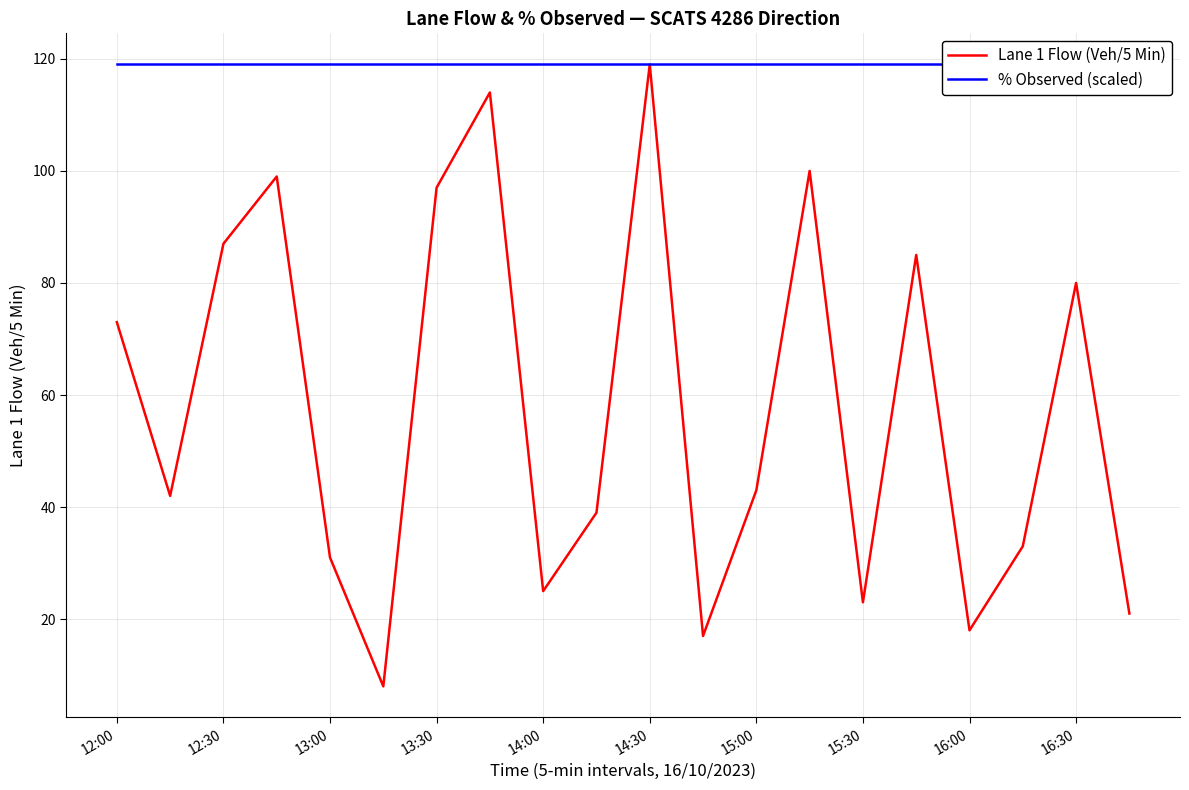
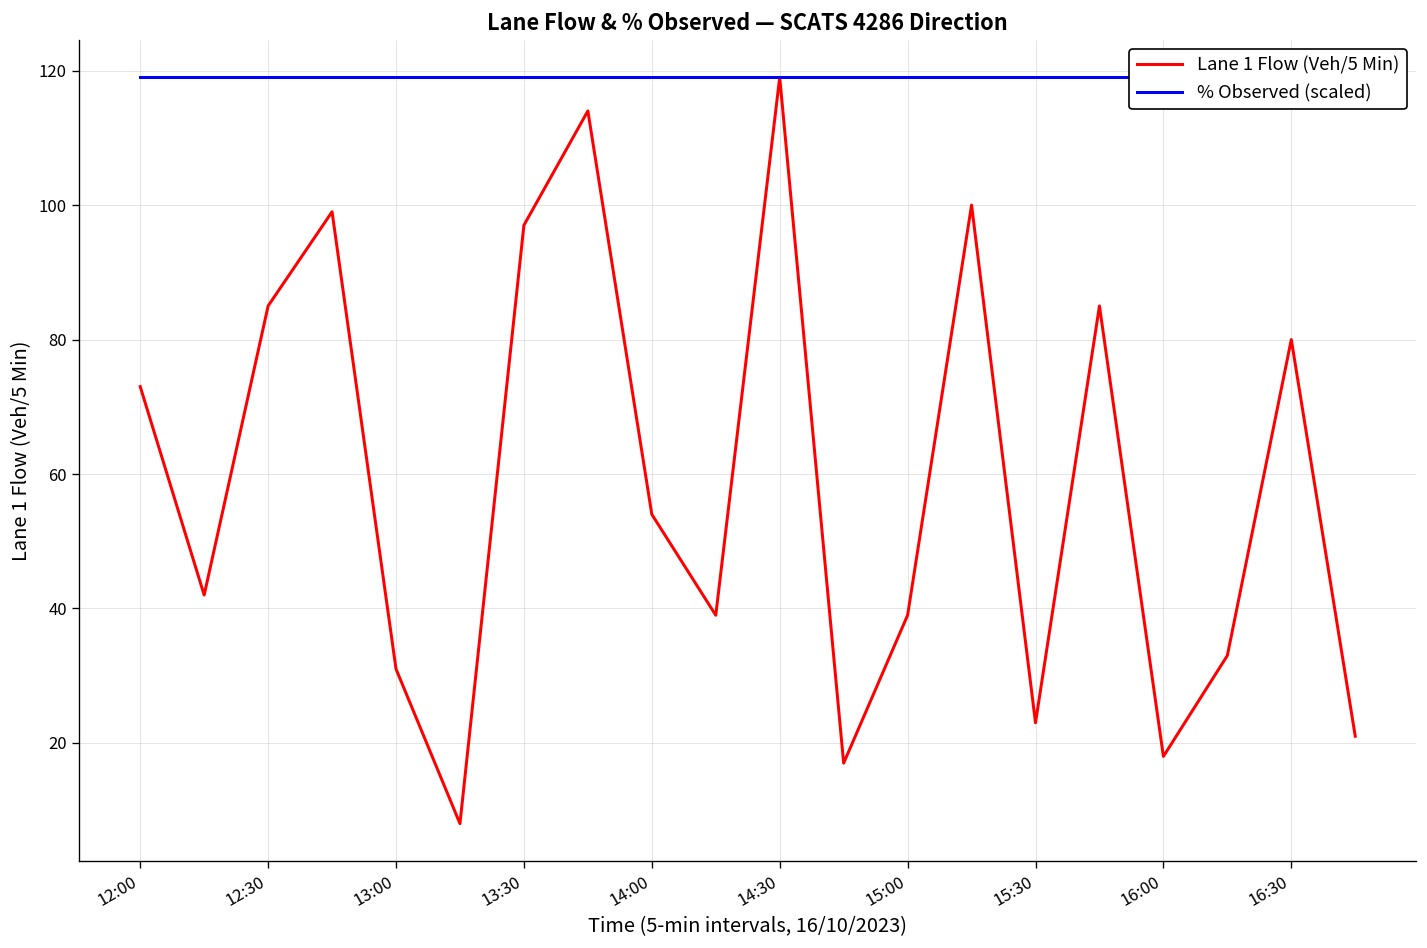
Lane 1 Flow (Veh/5 Min), 12:30: 87 -> 85
Lane 1 Flow (Veh/5 Min), 14:00: 25 -> 54
Lane 1 Flow (Veh/5 Min), 15:00: 43 -> 39
